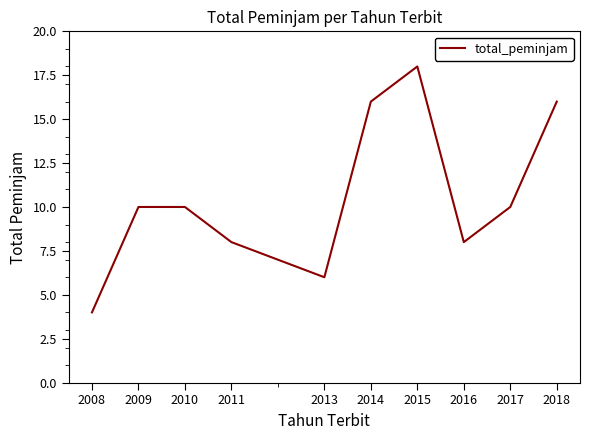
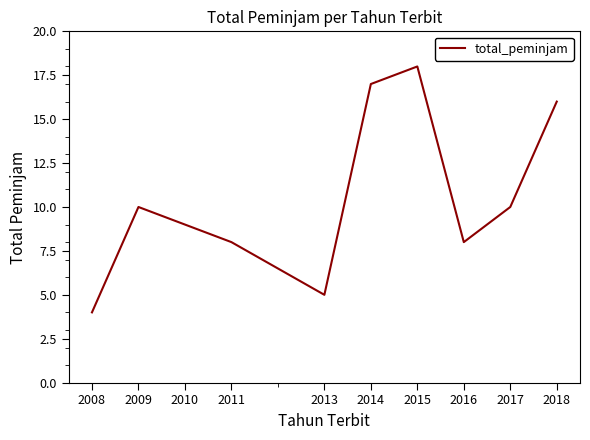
2010: 10 -> 9
2013: 6 -> 5
2014: 16 -> 17
